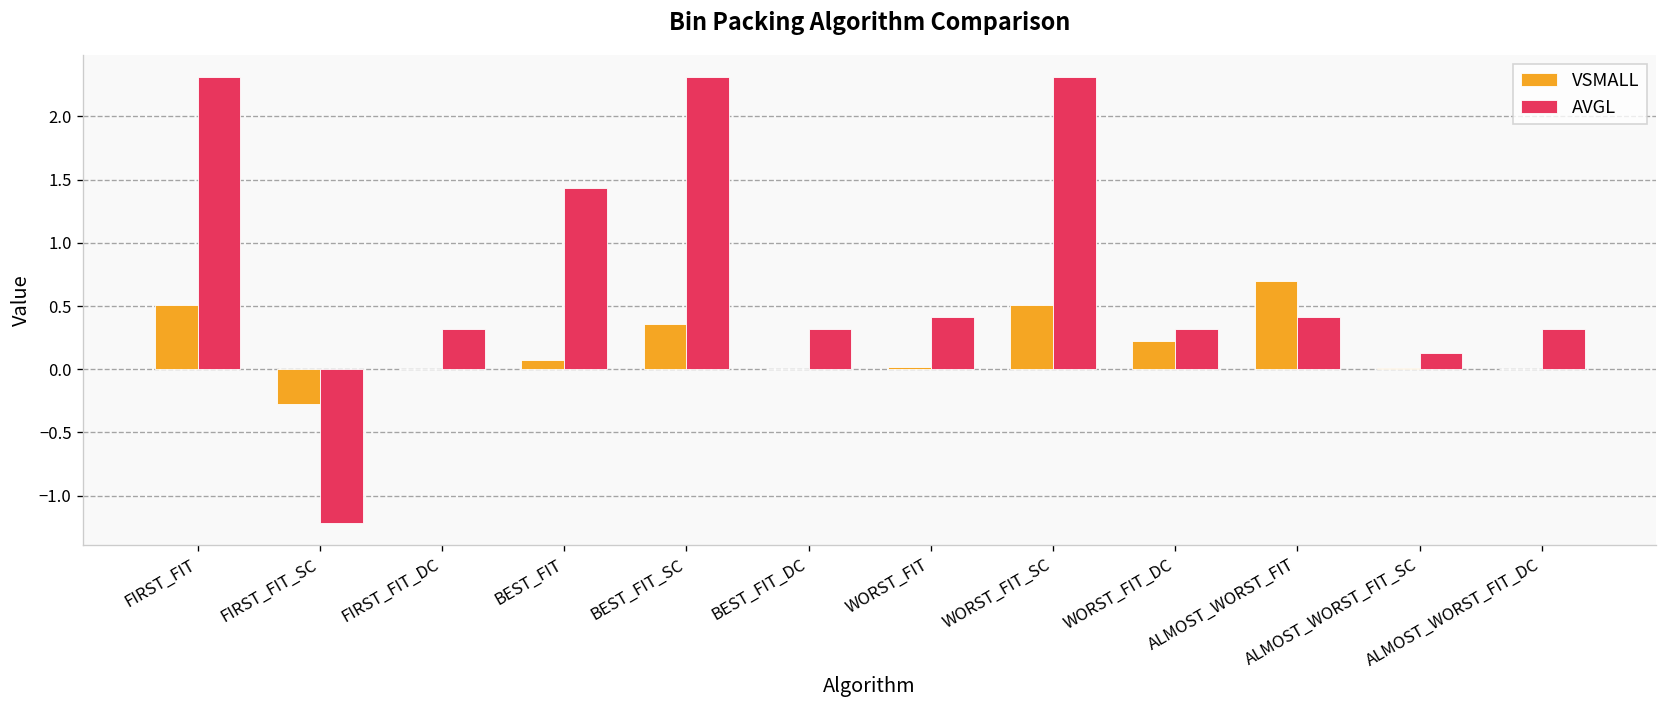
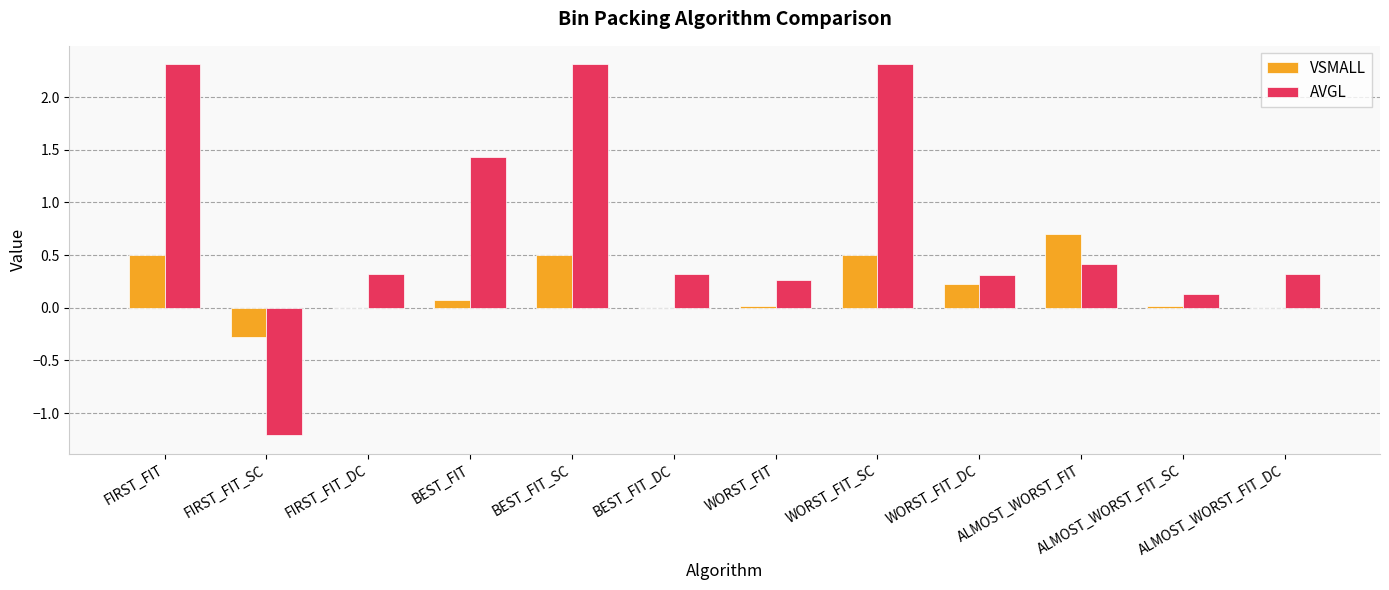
VSMALL, BEST_FIT_SC: 0.36 -> 0.50
AVGL, WORST_FIT: 0.41 -> 0.26
